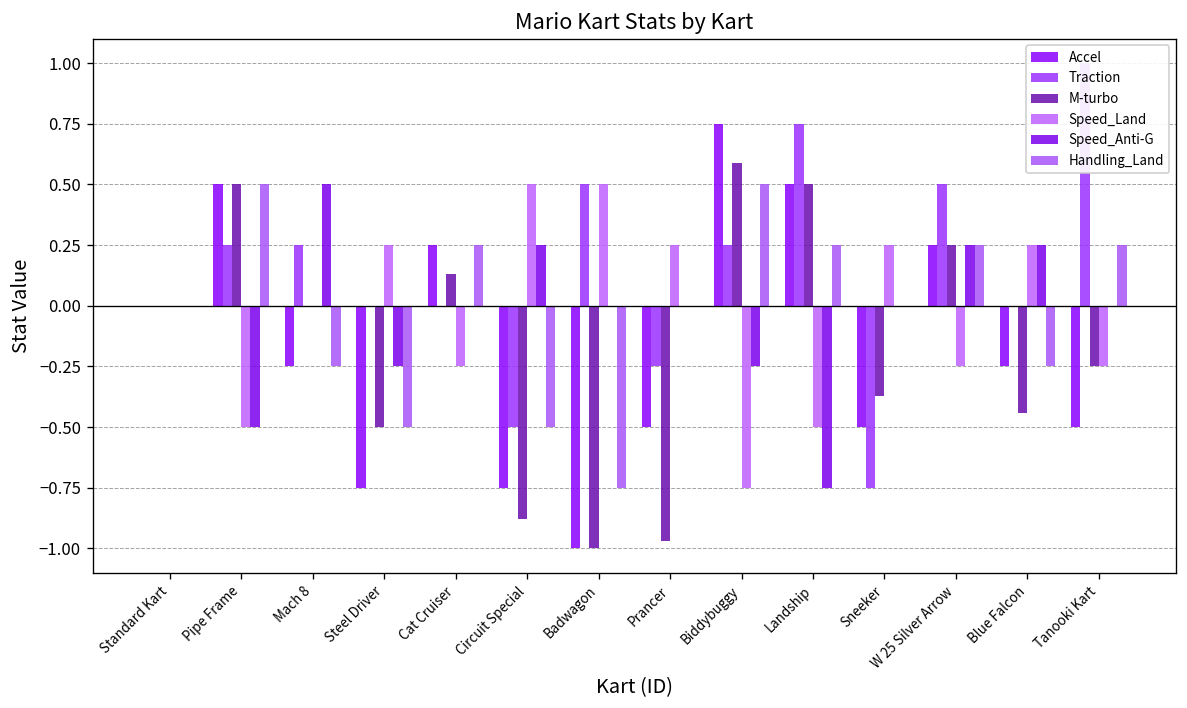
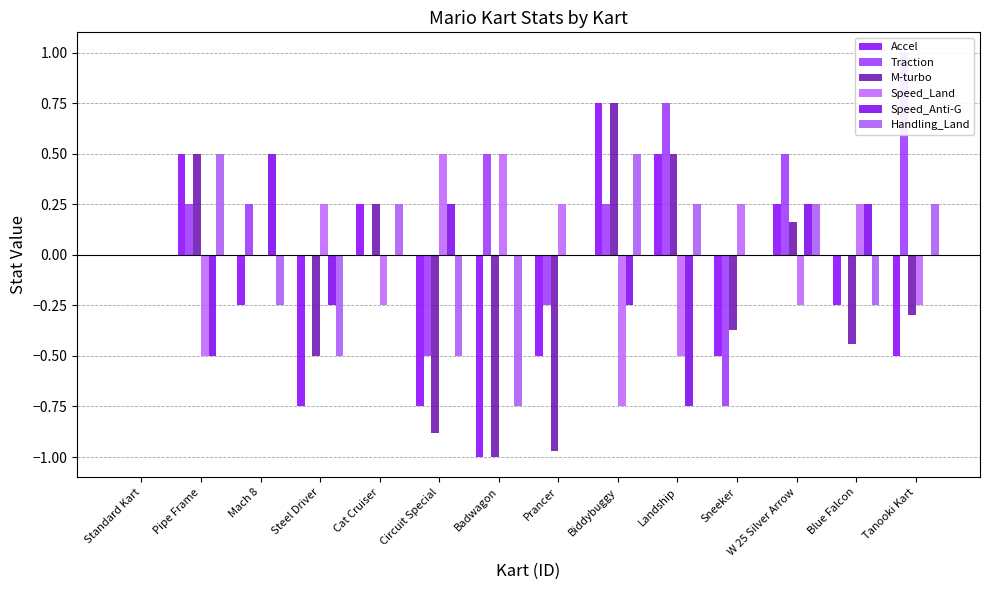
M-turbo, Cat Cruiser: 0.13 -> 0.25
M-turbo, Biddybuggy: 0.59 -> 0.75
M-turbo, W 25 Silver Arrow: 0.25 -> 0.16
M-turbo, Tanooki Kart: -0.25 -> -0.30
